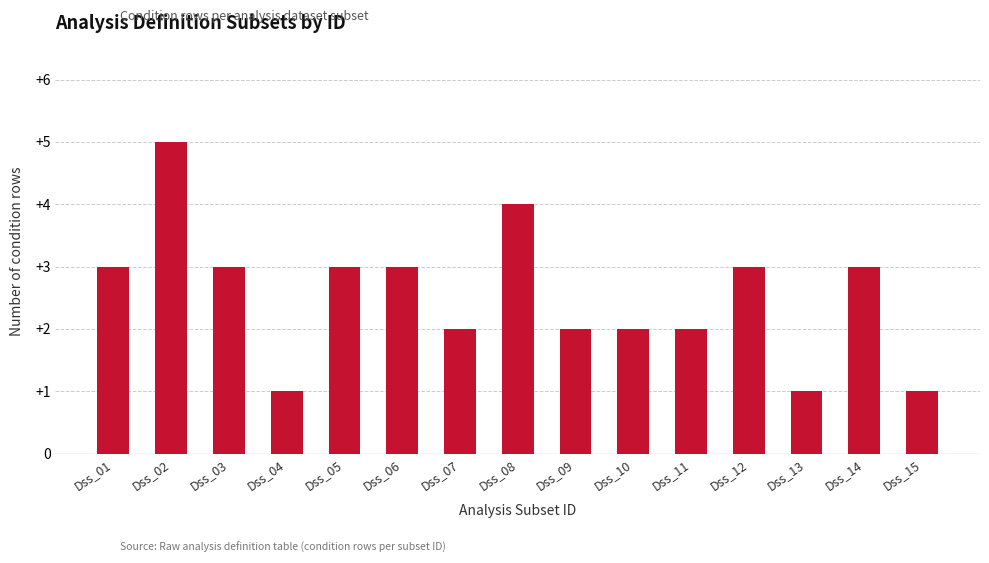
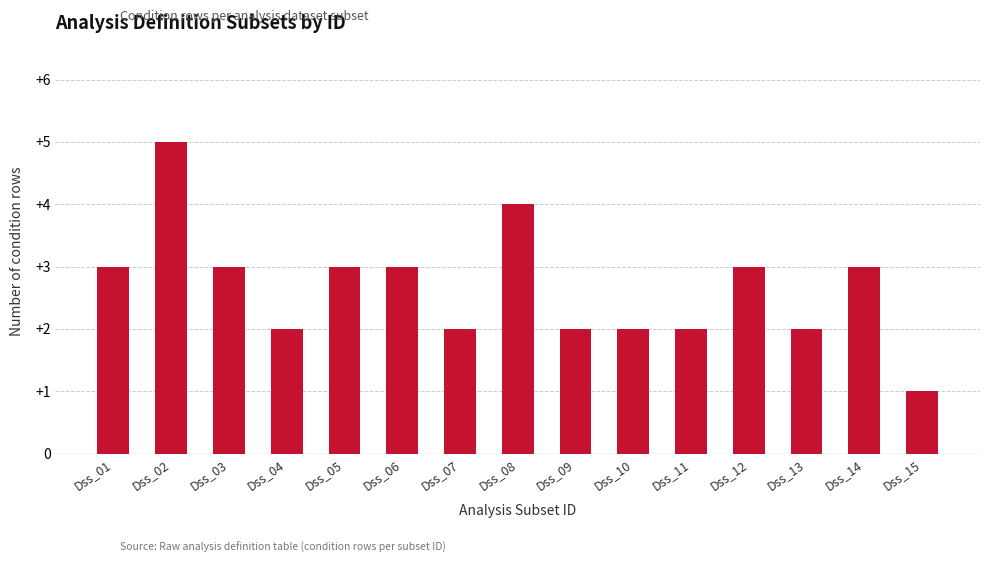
Dss_04: +1 -> +2
Dss_13: +1 -> +2
